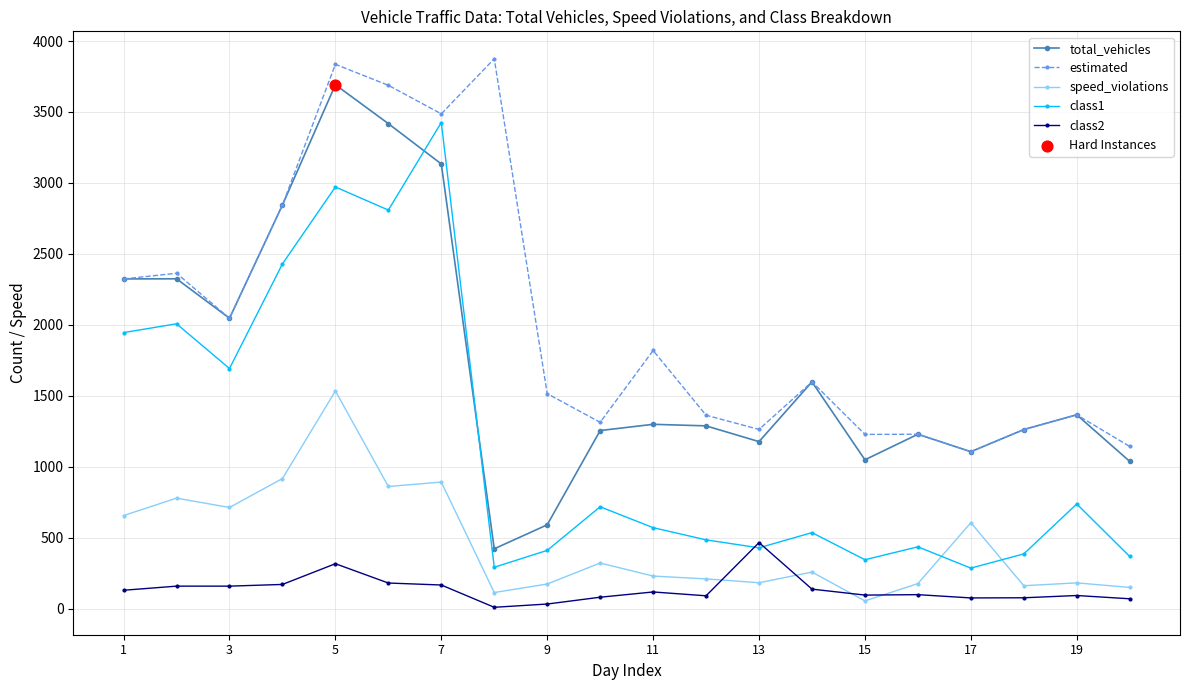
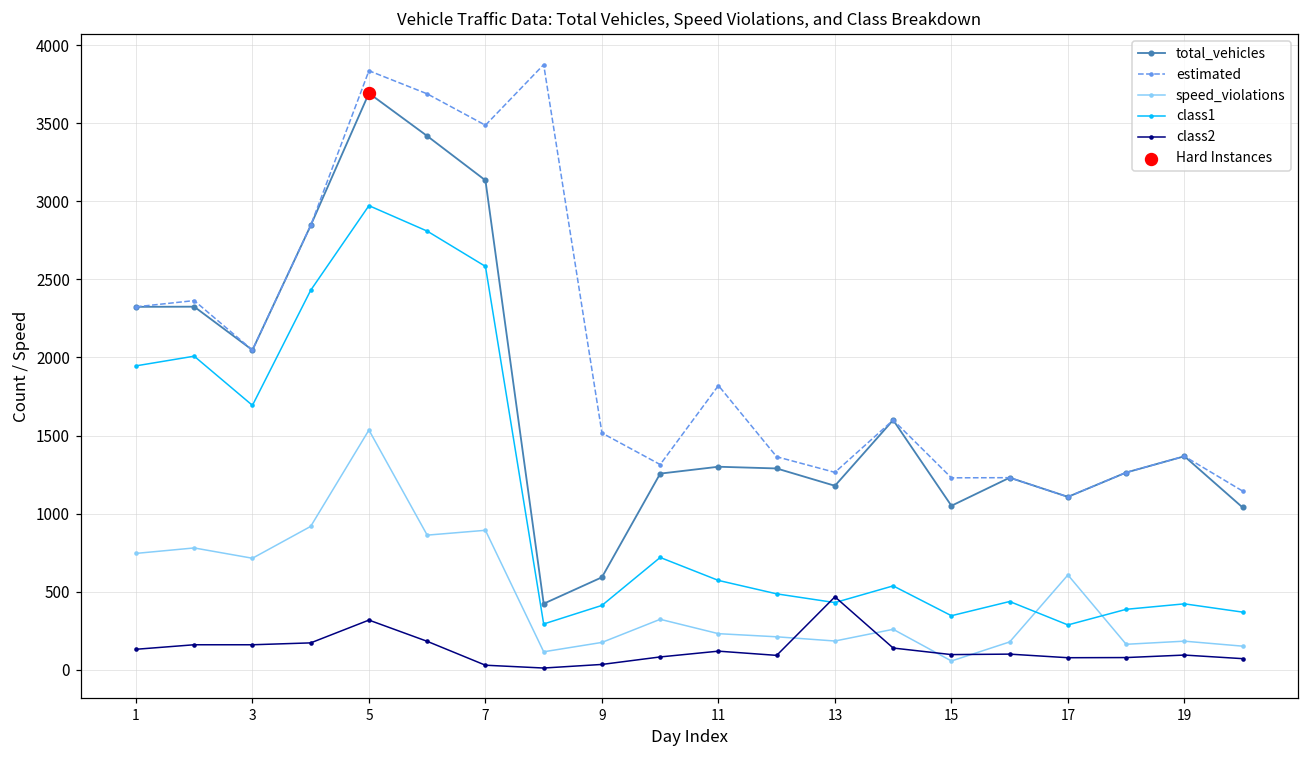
speed_violations, 1: 660 -> 750
class1, 7: 3430 -> 2580
class2, 7: 170 -> 30
class1, 19: 740 -> 420
